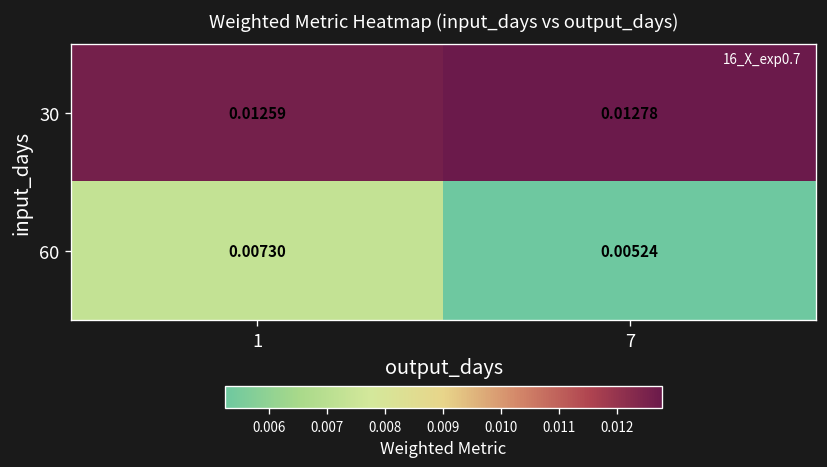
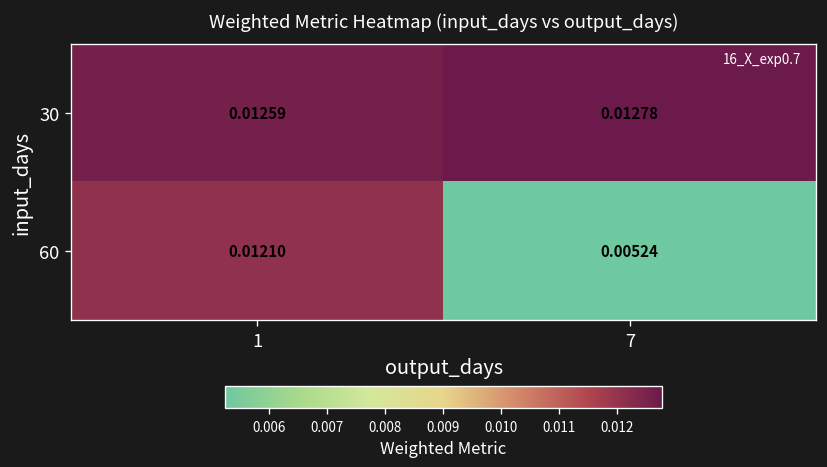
60, 1: 0.00730 -> 0.01210
